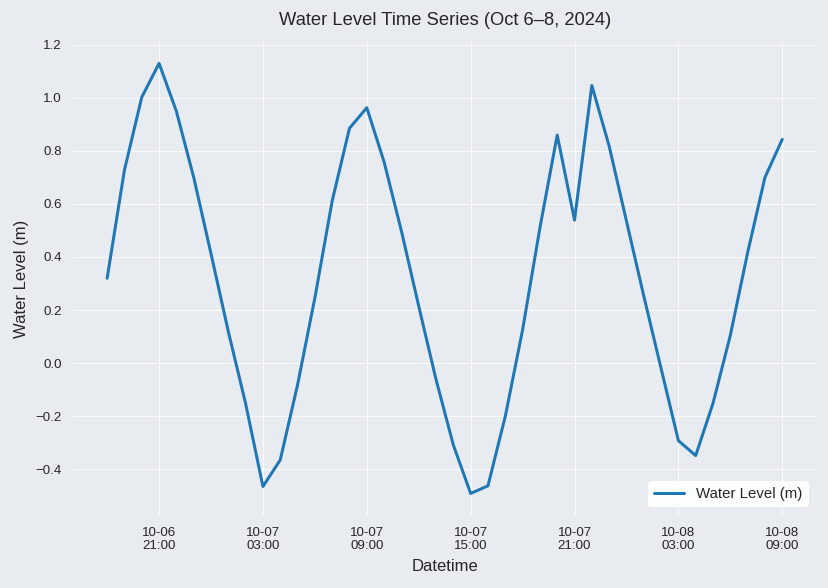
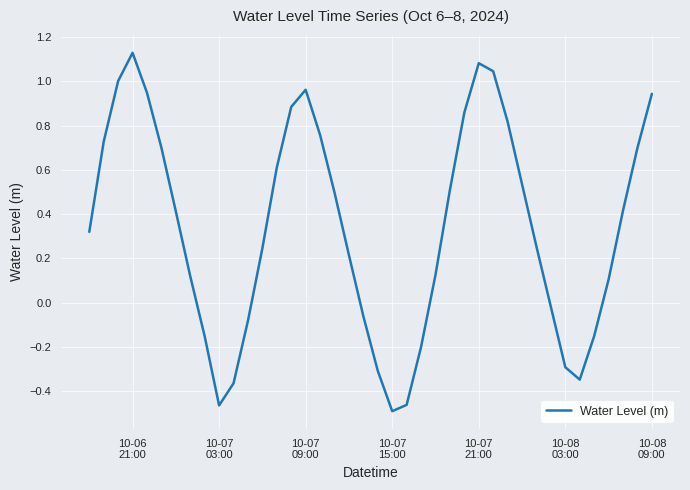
10-07 21:00: 0.54 -> 1.08
10-08 09:00: 0.84 -> 0.94
